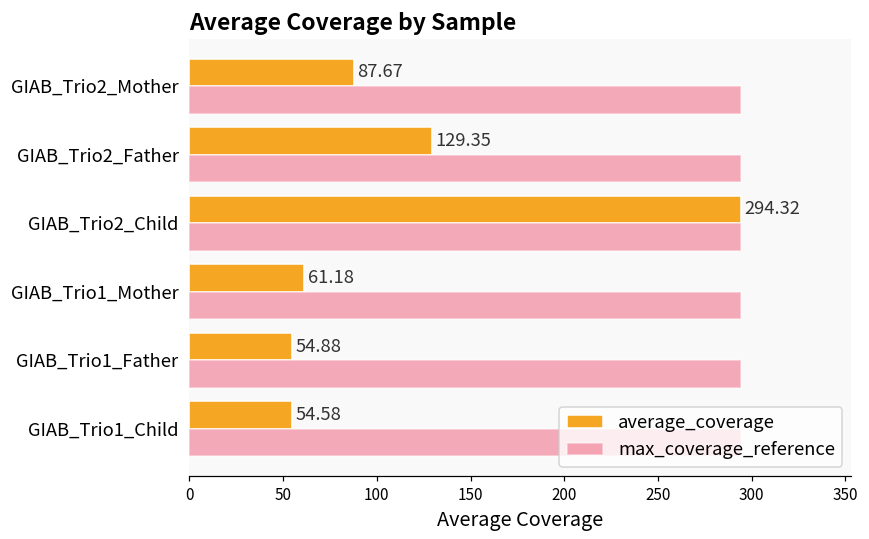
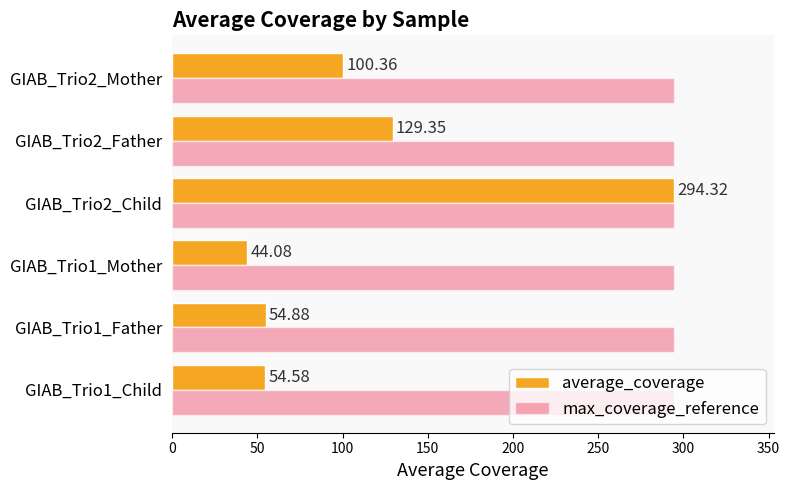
average_coverage, GIAB_Trio2_Mother: 87.67 -> 100.36
average_coverage, GIAB_Trio1_Mother: 61.18 -> 44.08
